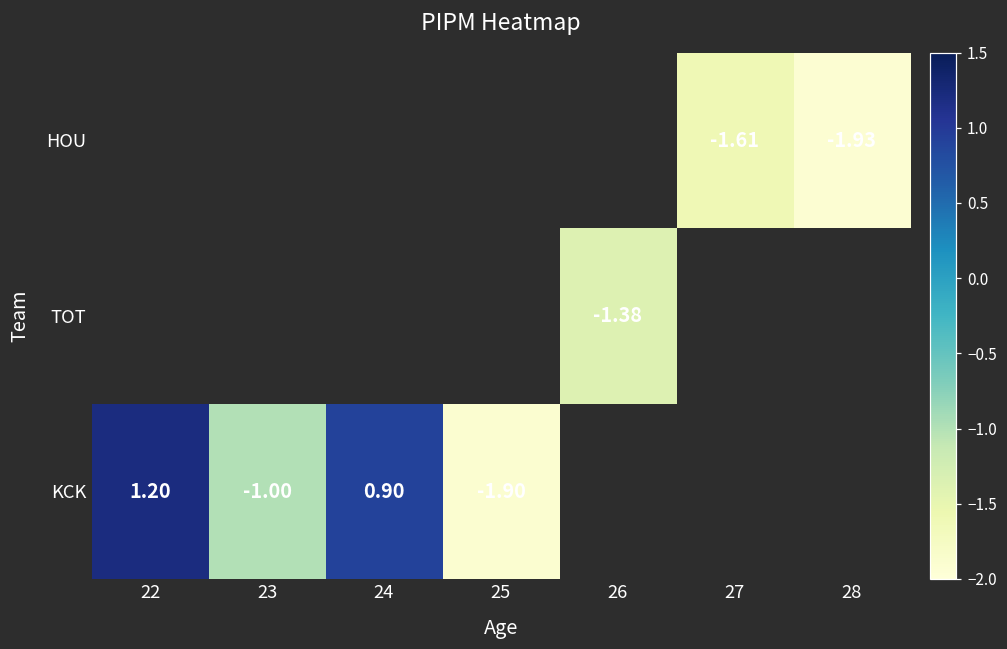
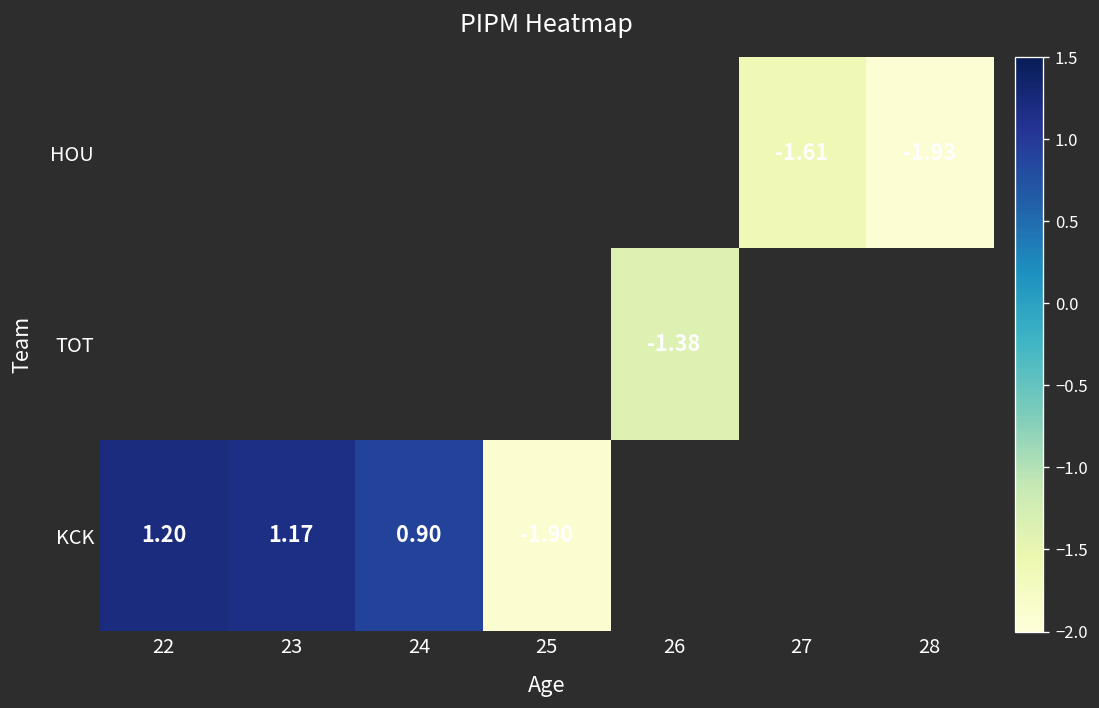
KCK, 23: -1.00 -> 1.17
